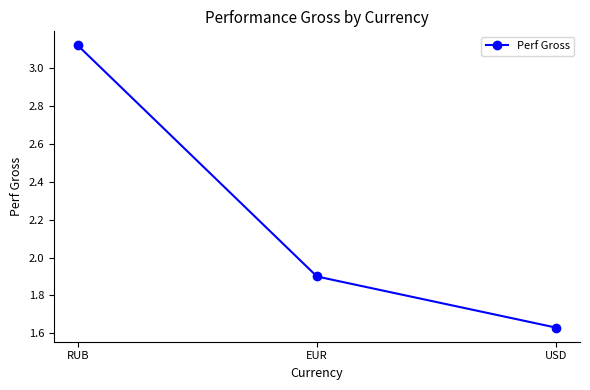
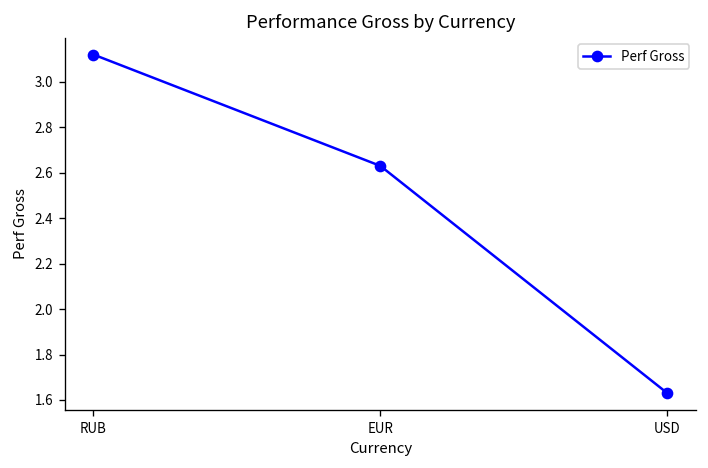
EUR: 1.90 -> 2.63
